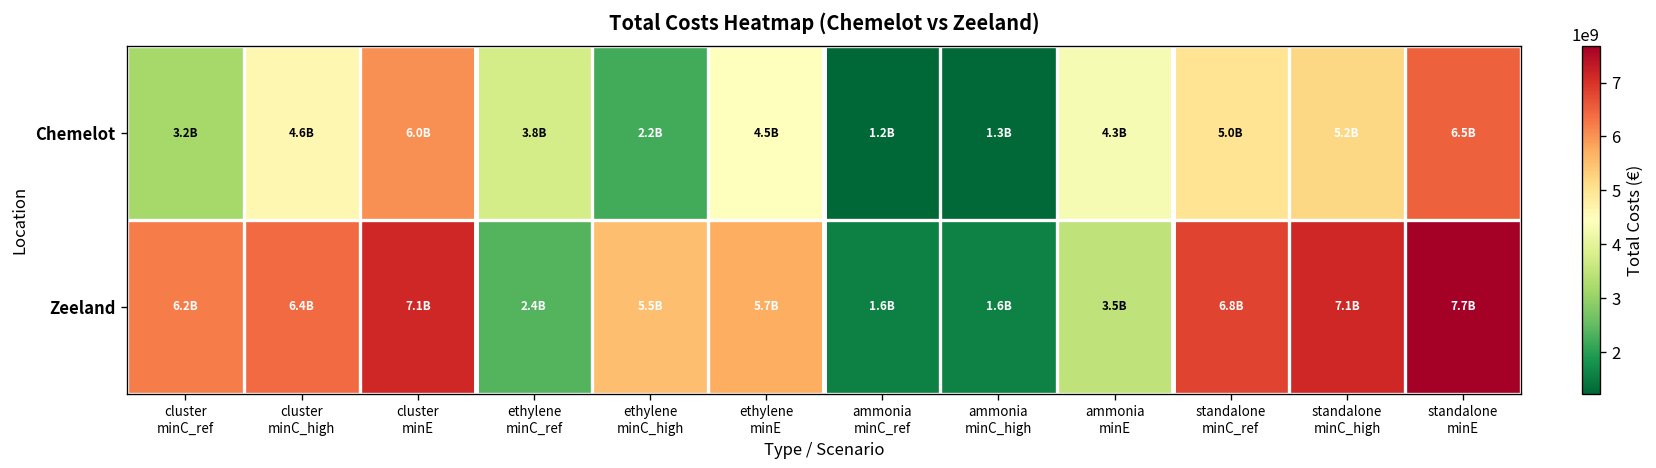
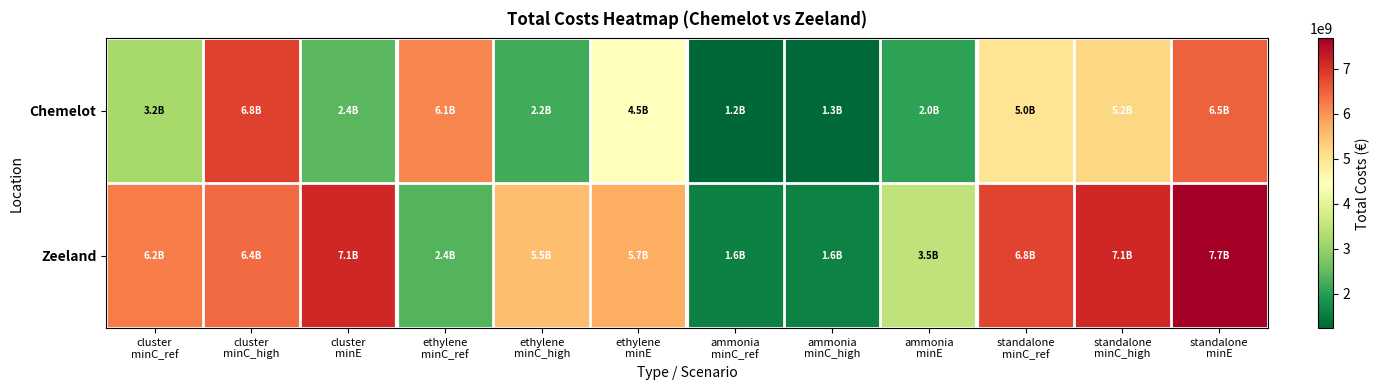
Chemelot, cluster minC_high: 4.6B -> 6.8B
Chemelot, cluster minE: 6.0B -> 2.4B
Chemelot, ethylene minC_ref: 3.8B -> 6.1B
Chemelot, ammonia minE: 4.3B -> 2.0B
